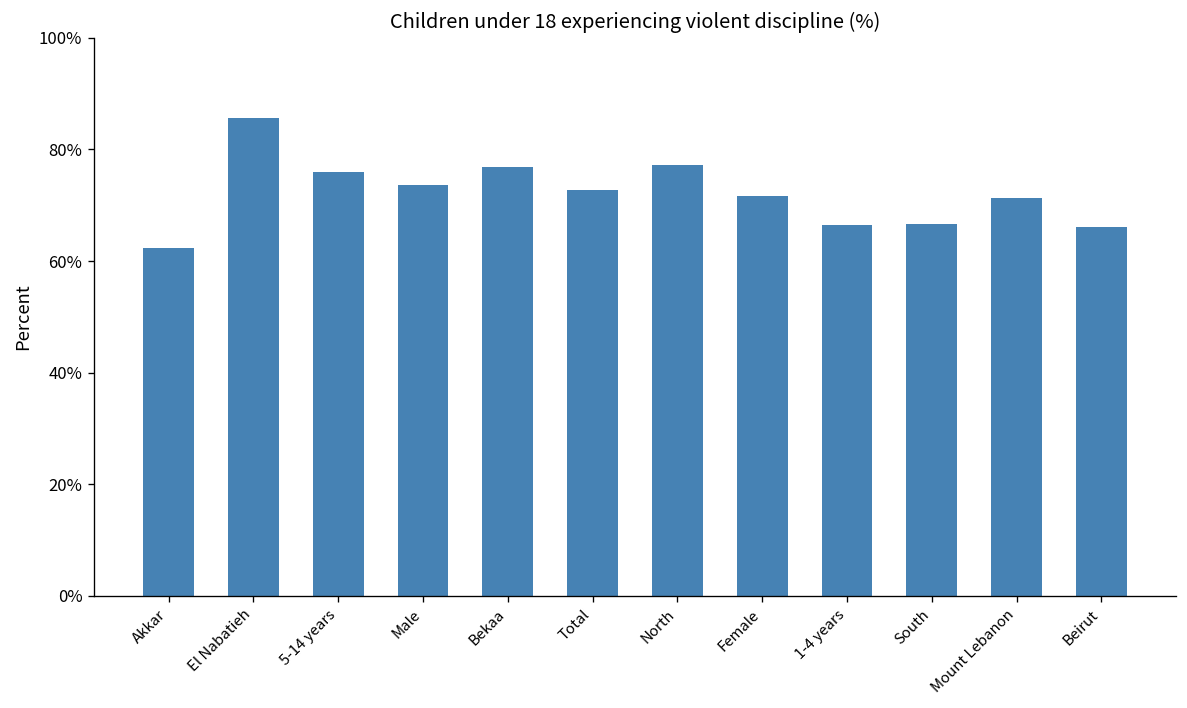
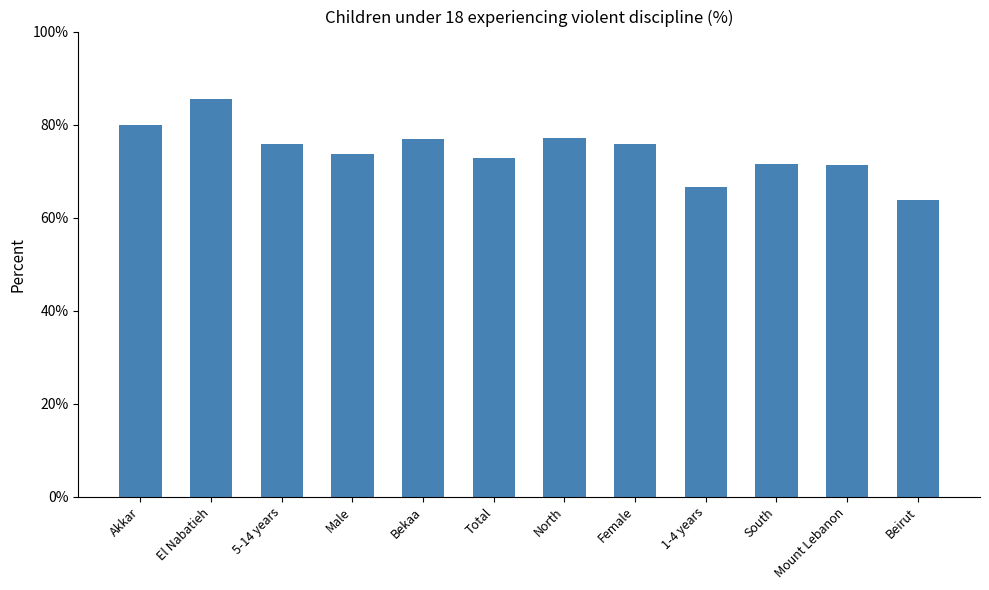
Akkar: 62% -> 80%
Female: 72% -> 76%
South: 67% -> 72%
Beirut: 66% -> 64%
